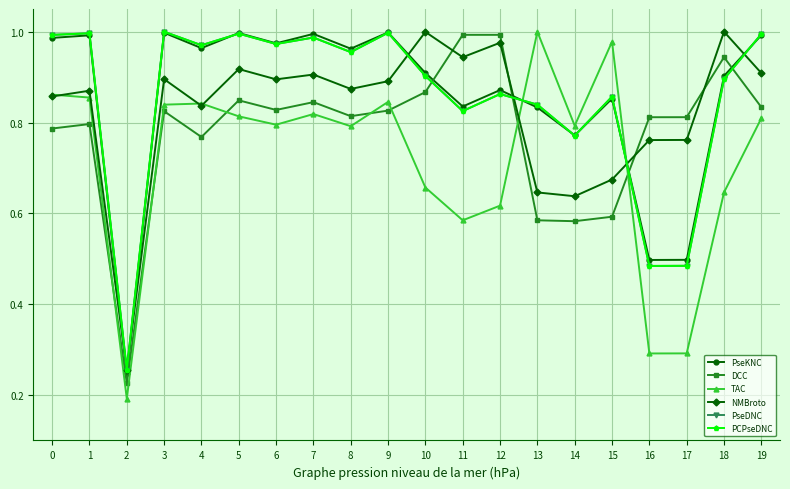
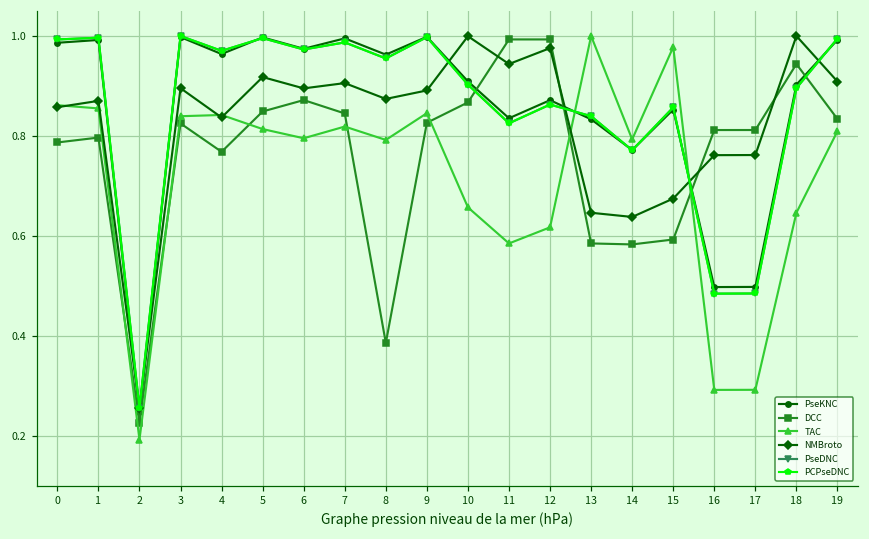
DCC, 6: 0.83 -> 0.87
DCC, 8: 0.81 -> 0.39
